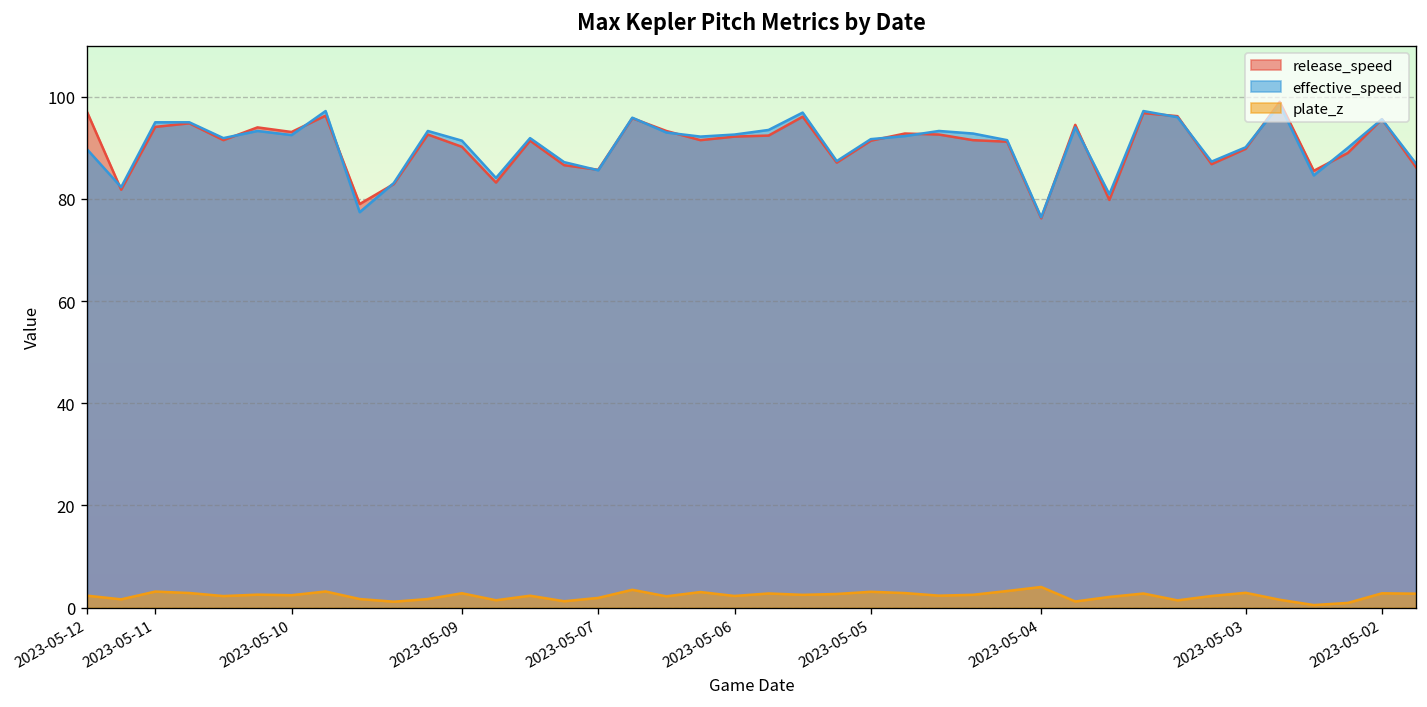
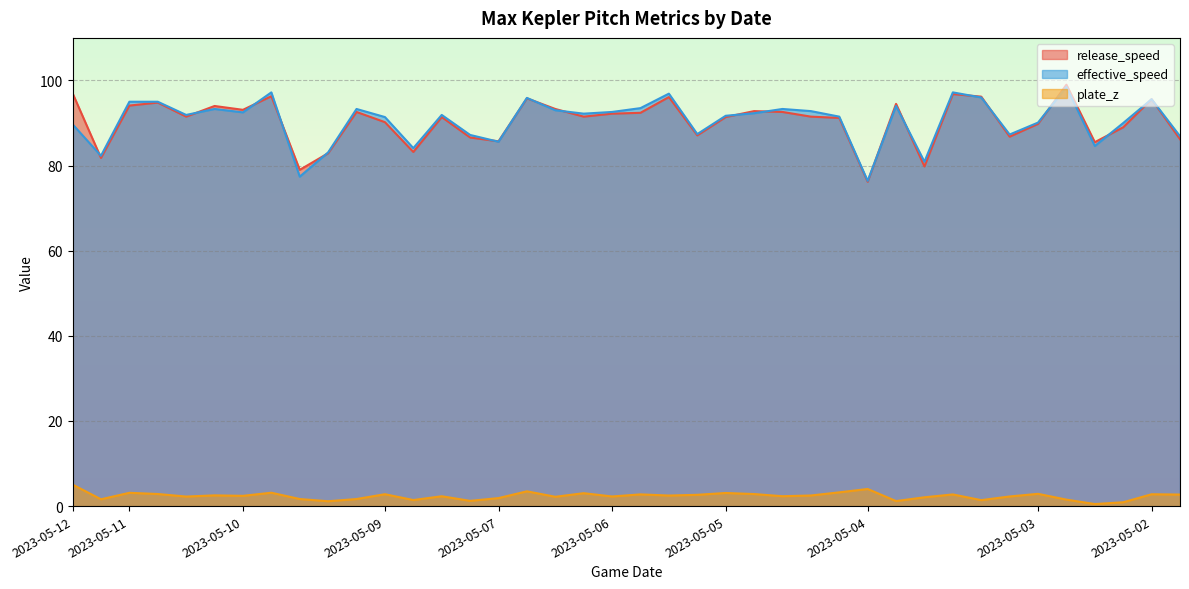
plate_z, 2023-05-12: 2 -> 5
